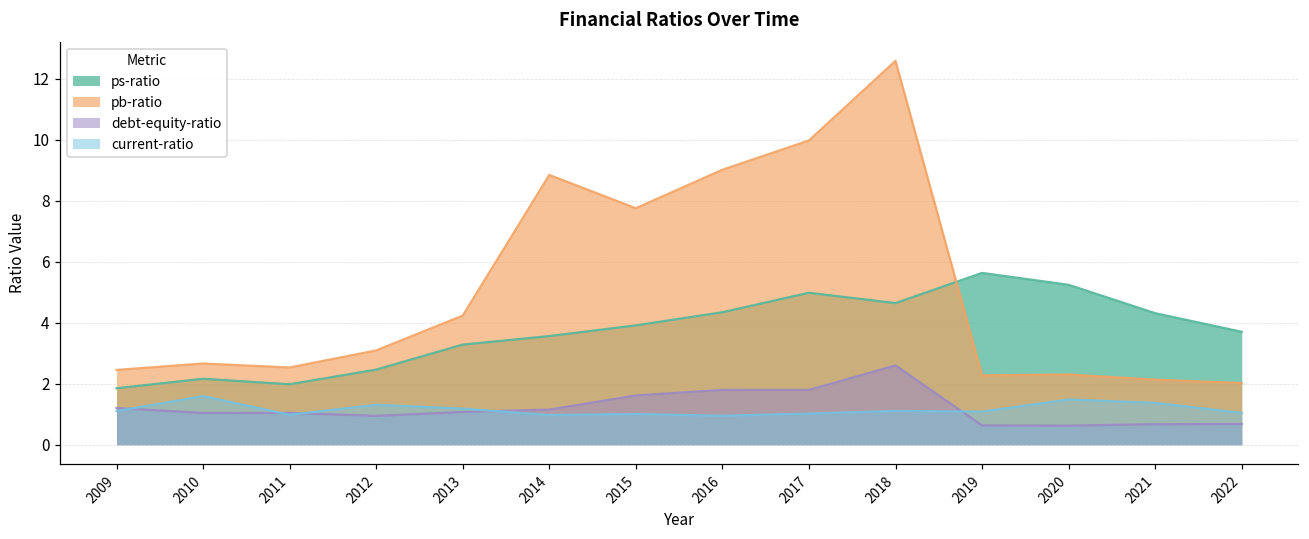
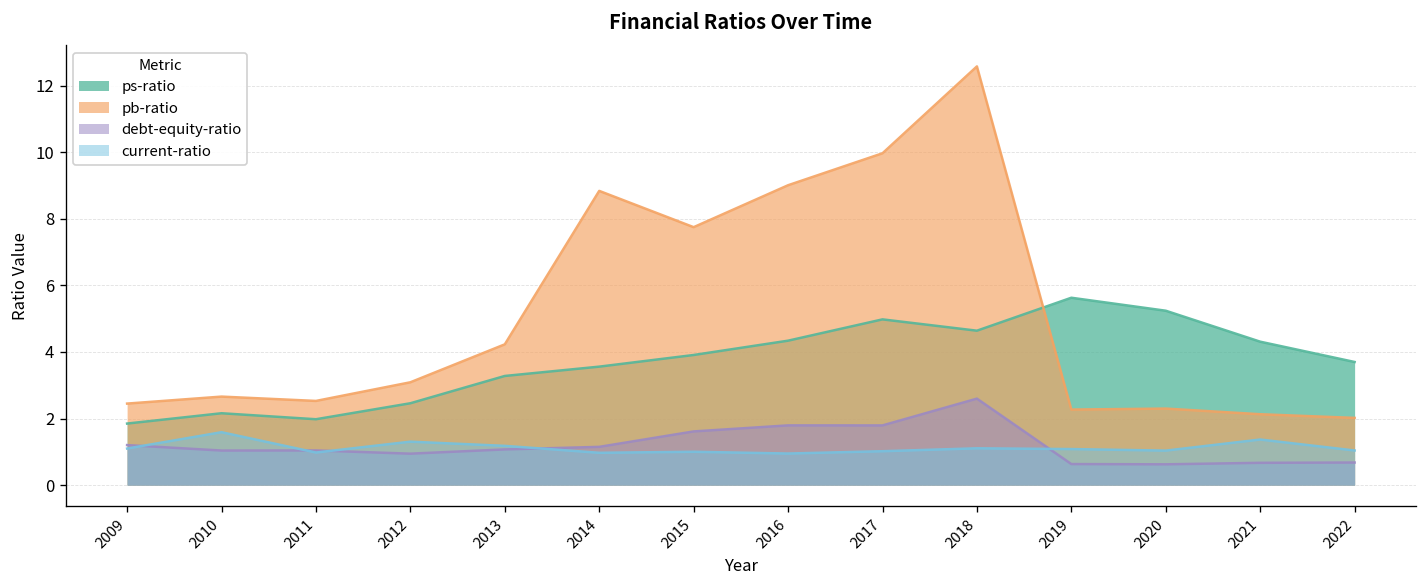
current-ratio, 2020: 1.5 -> 1.0
